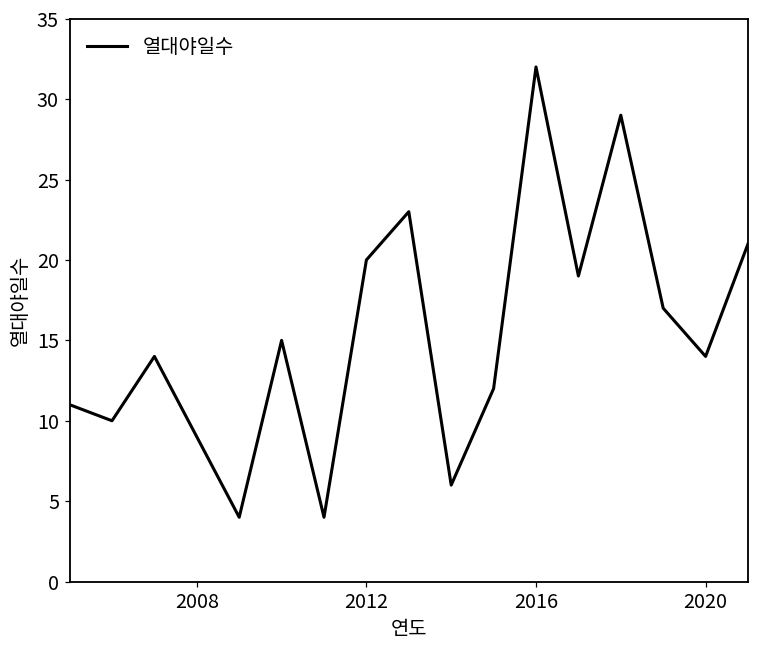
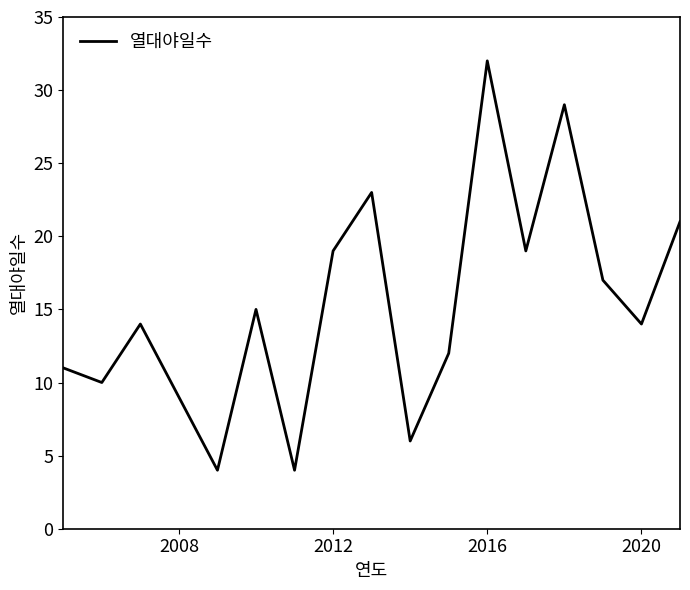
2012: 20 -> 19
